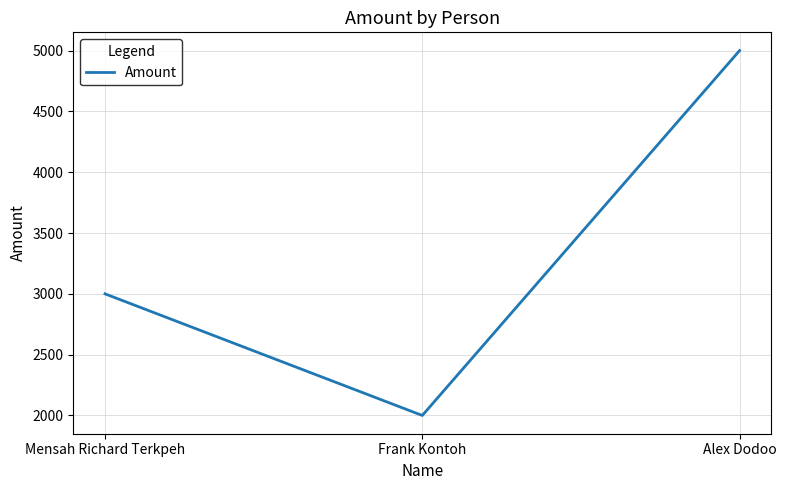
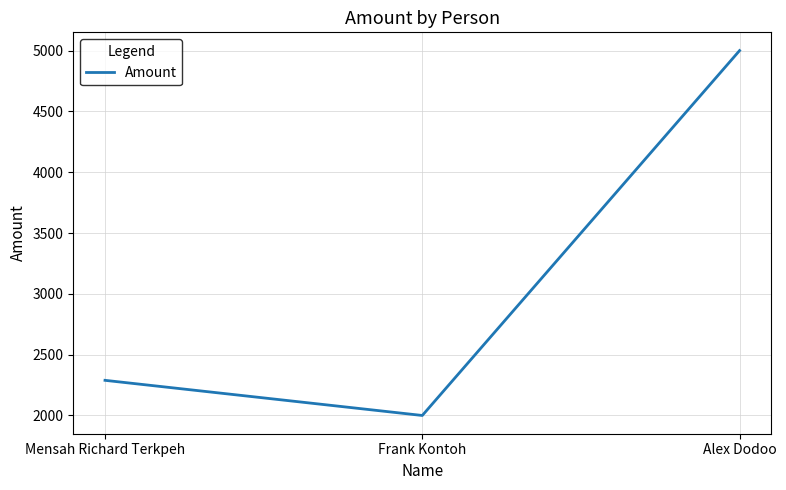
Mensah Richard Terkpeh: 3000 -> 2290
